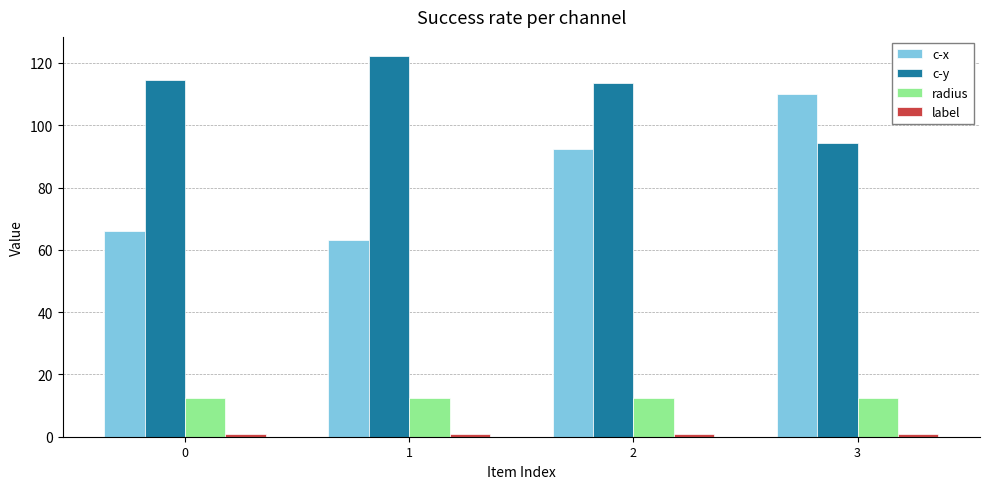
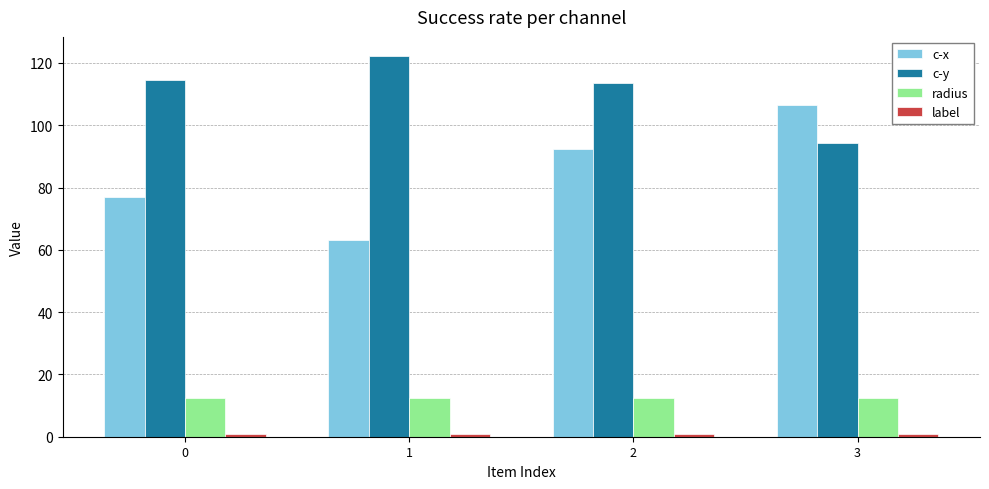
c-x, 0: 66 -> 77
c-x, 3: 110 -> 106
